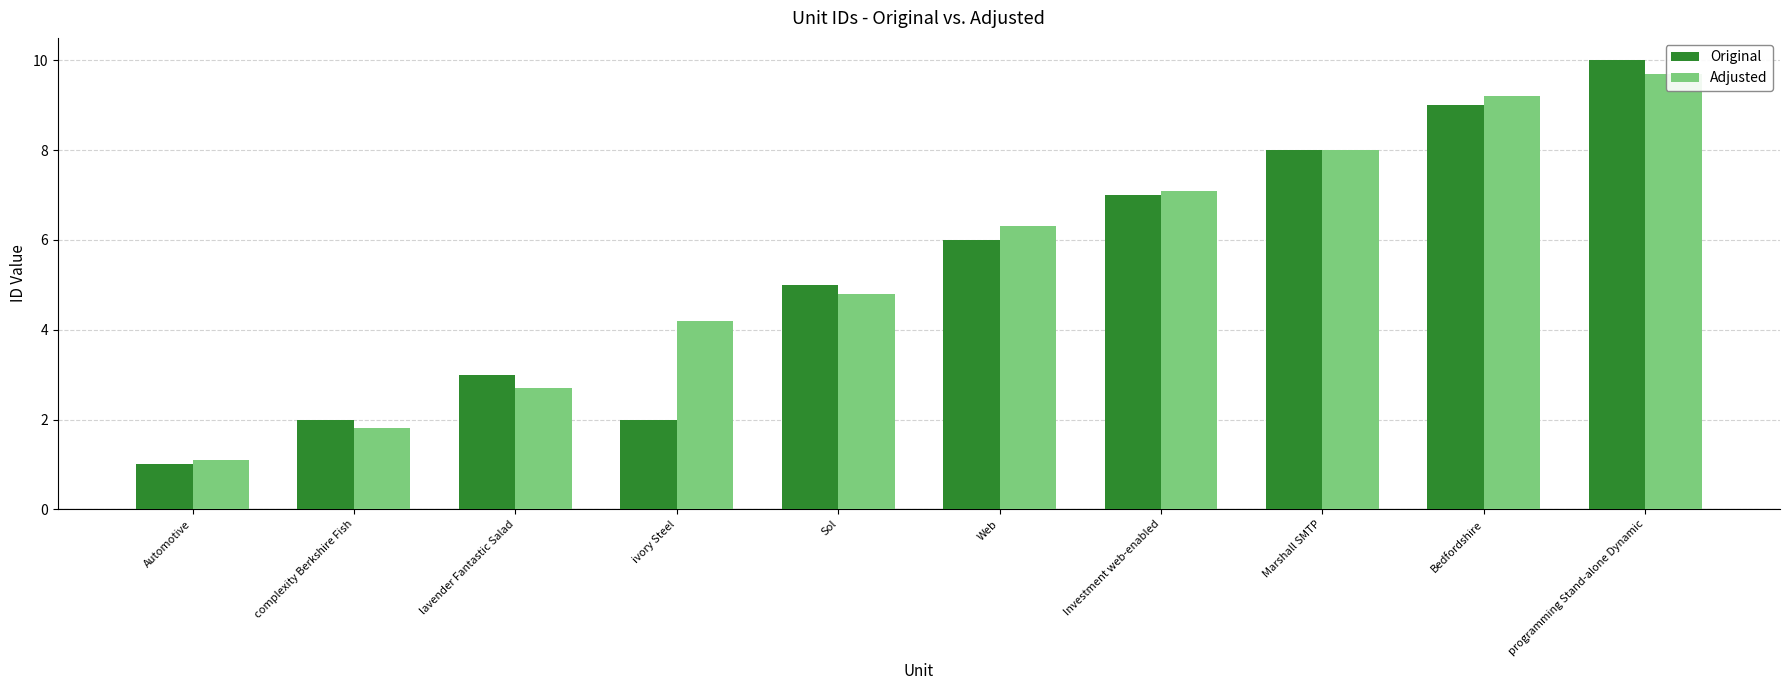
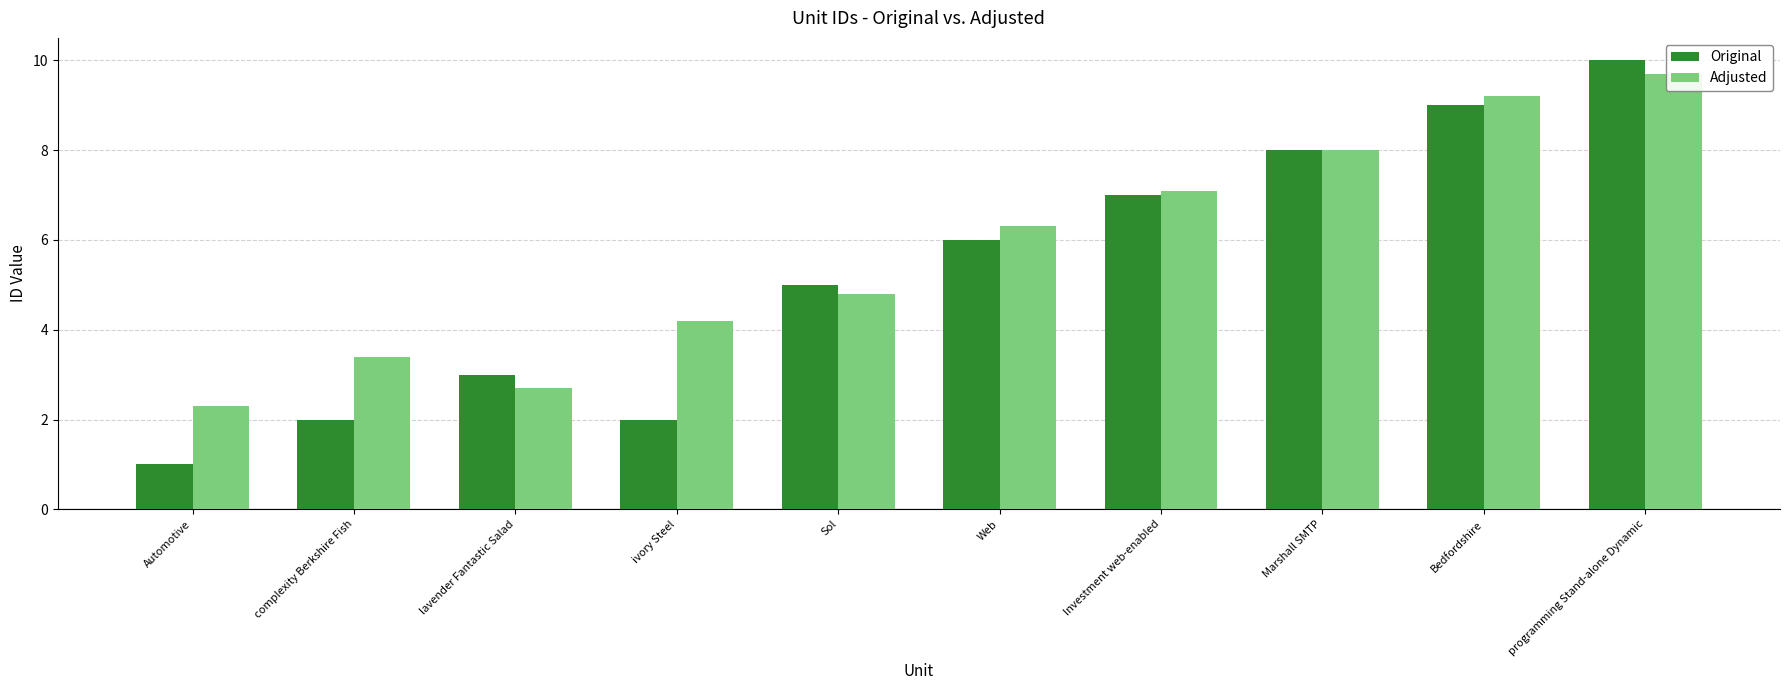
Adjusted, Automotive: 1.1 -> 2.3
Adjusted, complexity Berkshire Fish: 1.8 -> 3.4
